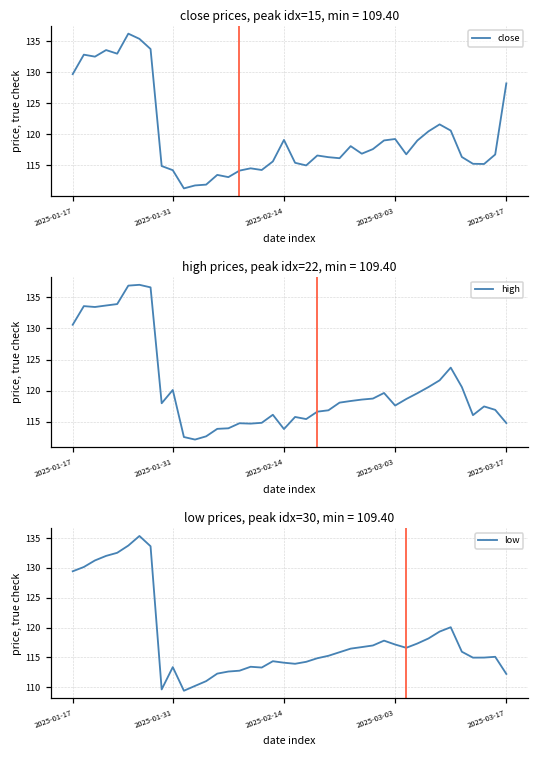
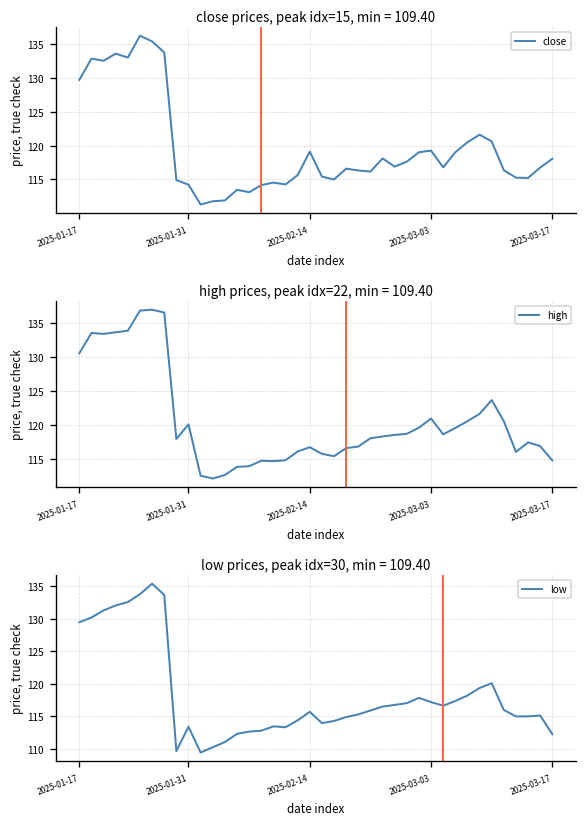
close prices, peak idx=15, min = 109.40, 2025-03-17: 128 -> 118
high prices, peak idx=22, min = 109.40, 2025-02-14: 114 -> 117
high prices, peak idx=22, min = 109.40, 2025-03-03: 118 -> 121
low prices, peak idx=30, min = 109.40, 2025-02-14: 114 -> 116
